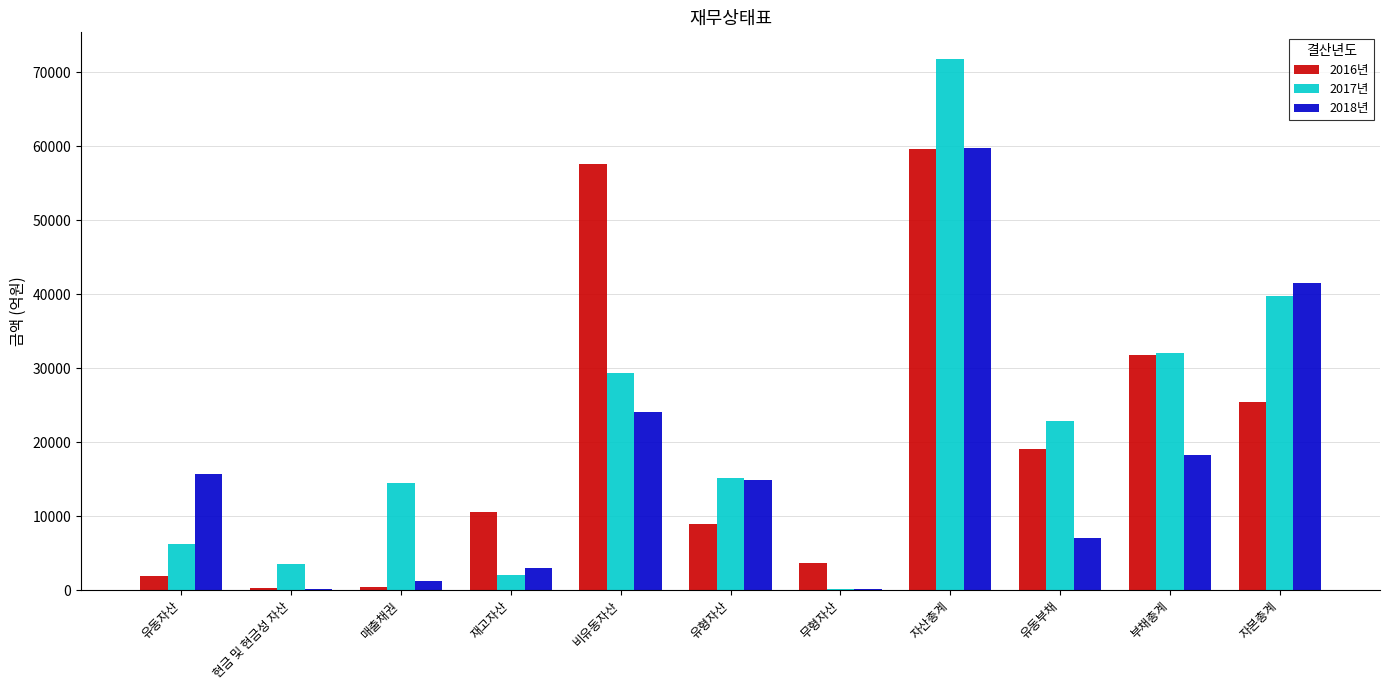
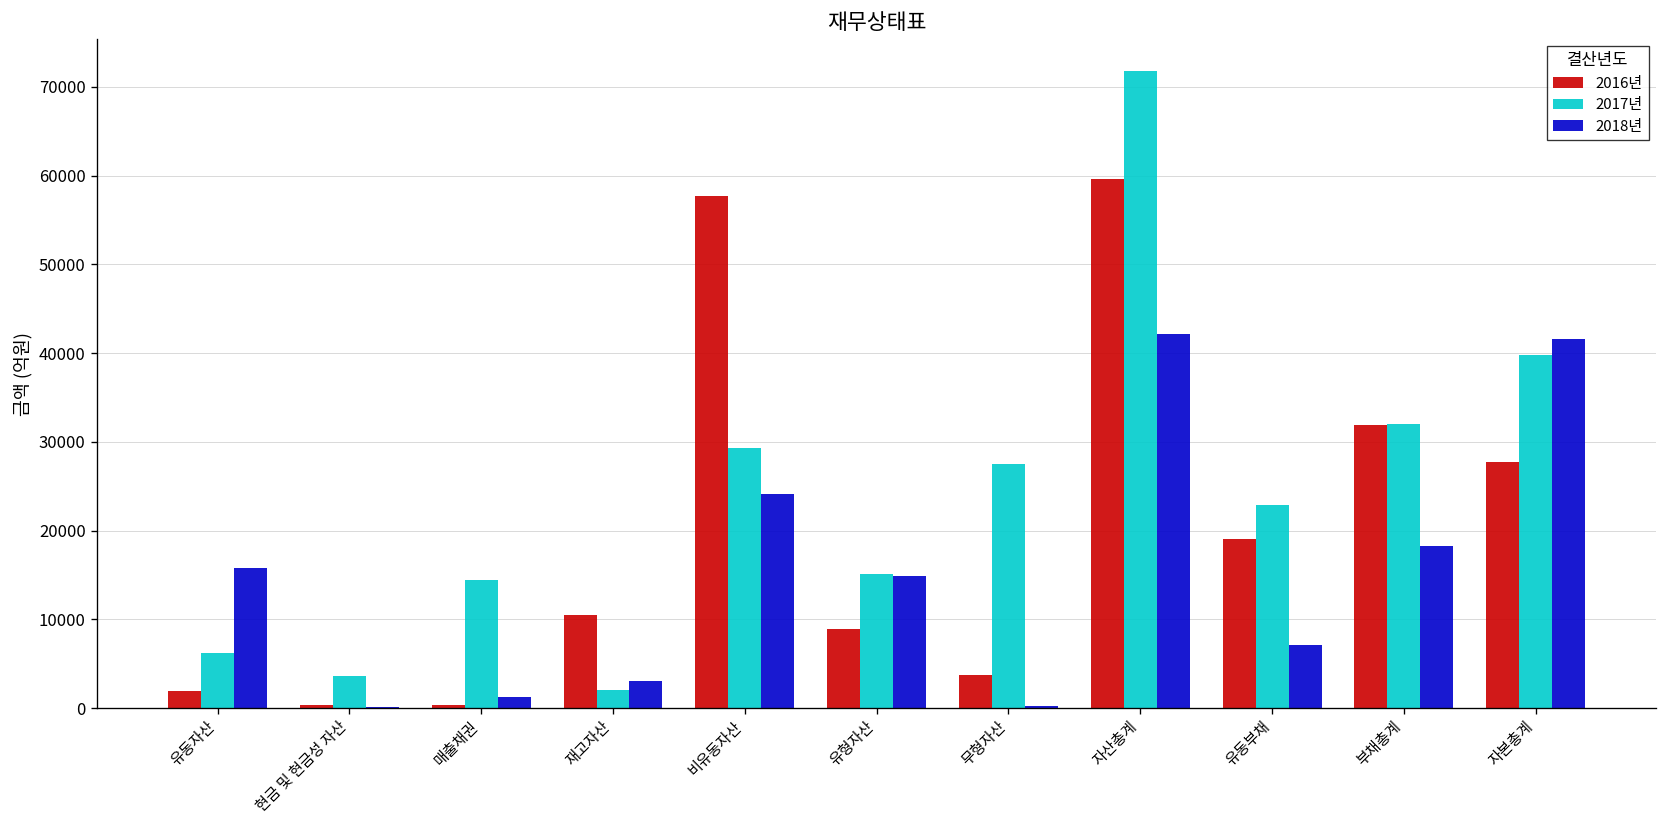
2017년, 무형자산: 0 -> 28000
2018년, 자산총계: 60000 -> 42000
2016년, 자본총계: 25000 -> 28000
